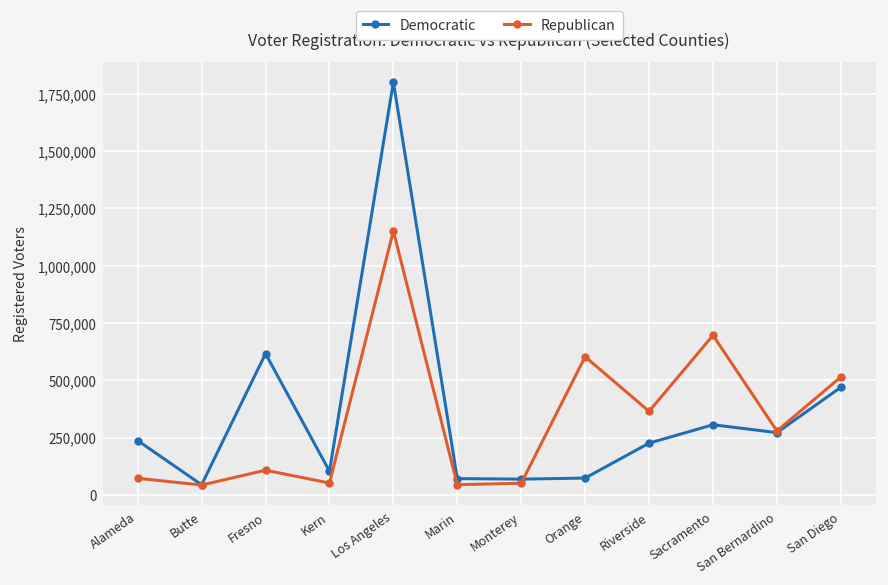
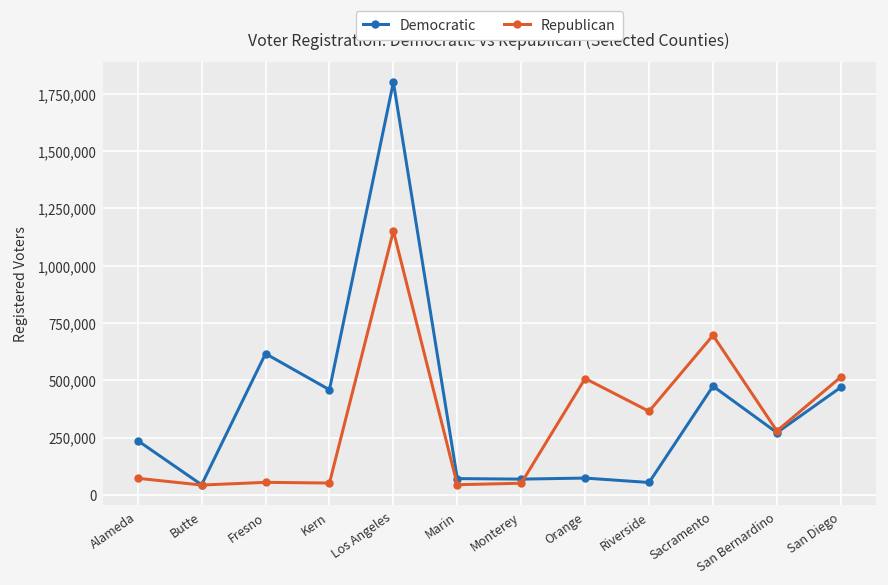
Republican, Fresno: 110,000 -> 60,000
Democratic, Kern: 100,000 -> 460,000
Republican, Orange: 600,000 -> 510,000
Democratic, Riverside: 230,000 -> 50,000
Democratic, Sacramento: 310,000 -> 470,000
